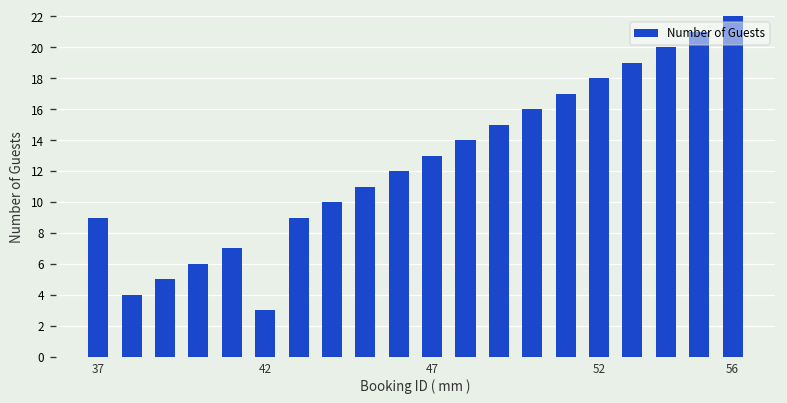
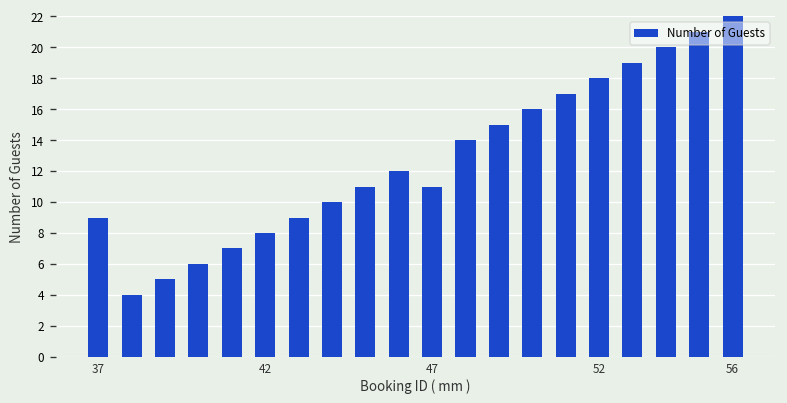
42: 3 -> 8
47: 13 -> 11
